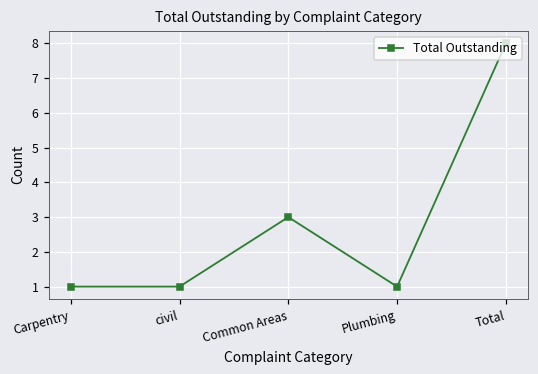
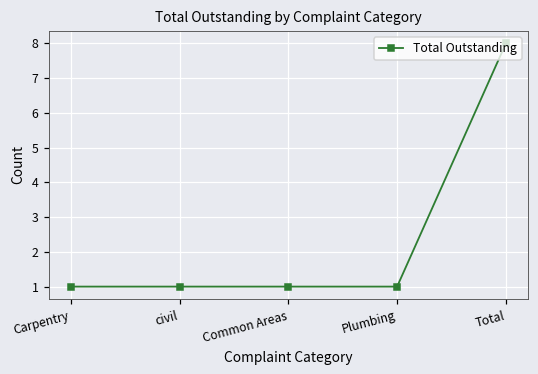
Common Areas: 3 -> 1
